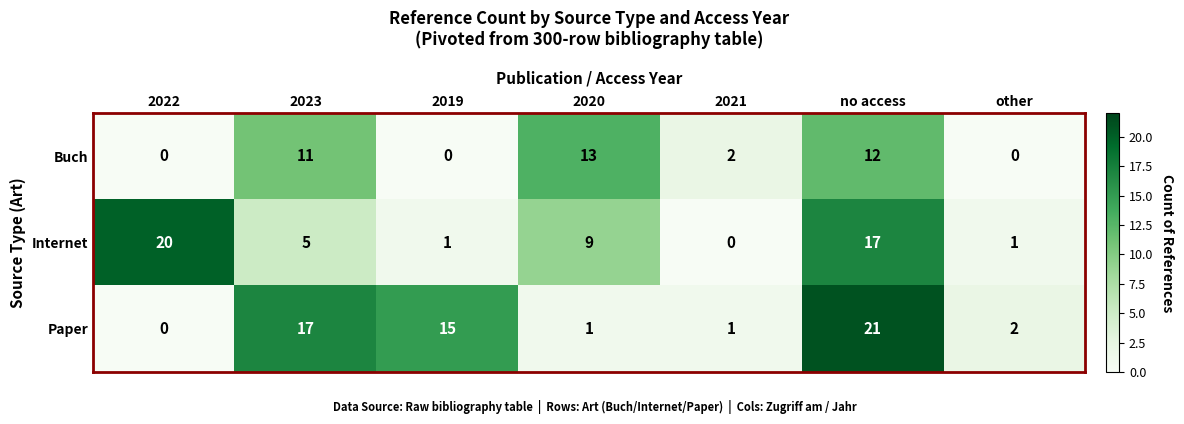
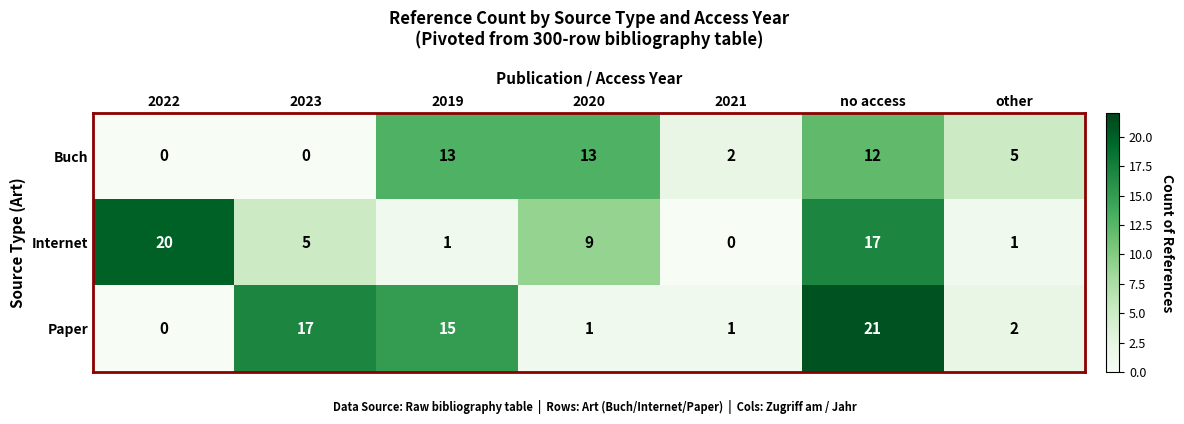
Buch, 2023: 11 -> 0
Buch, 2019: 0 -> 13
Buch, other: 0 -> 5
